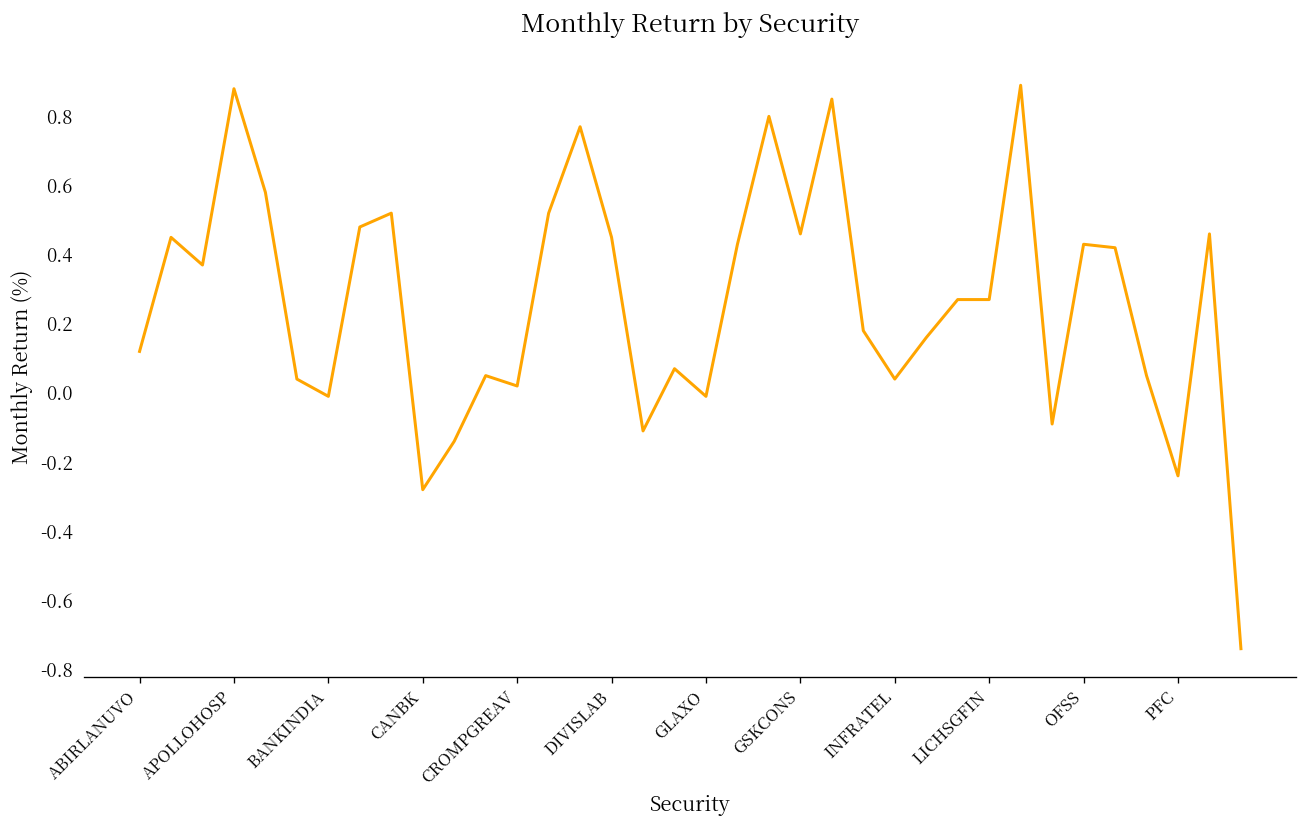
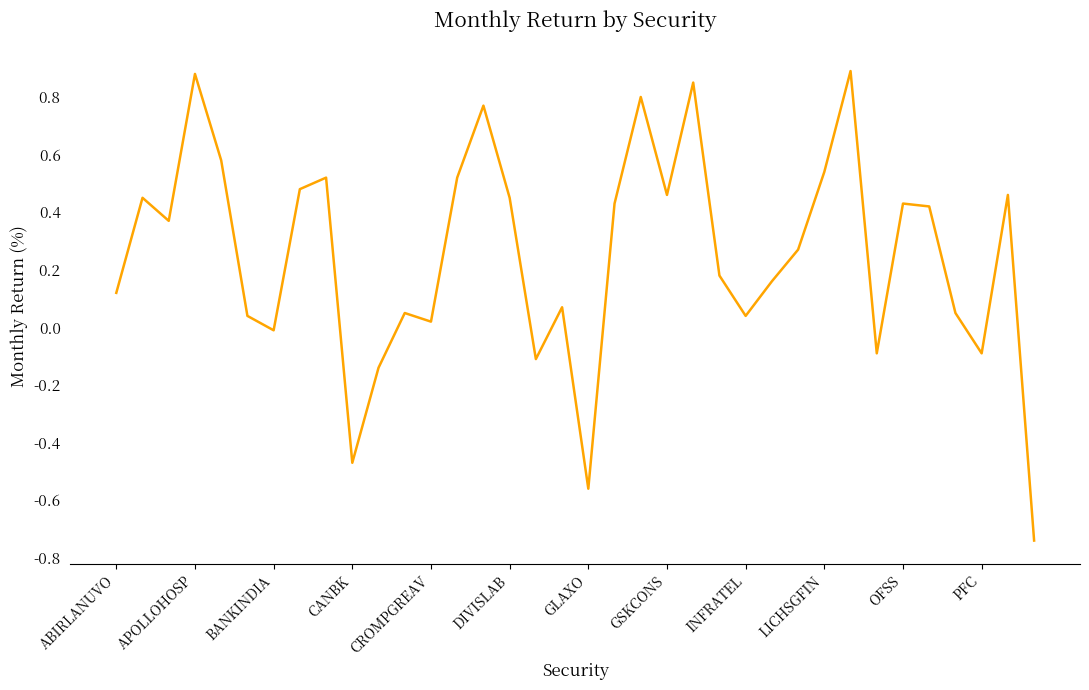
CANBK: -0.28 -> -0.47
GLAXO: -0.01 -> -0.56
LICHSGFIN: 0.27 -> 0.54
PFC: -0.24 -> -0.09
